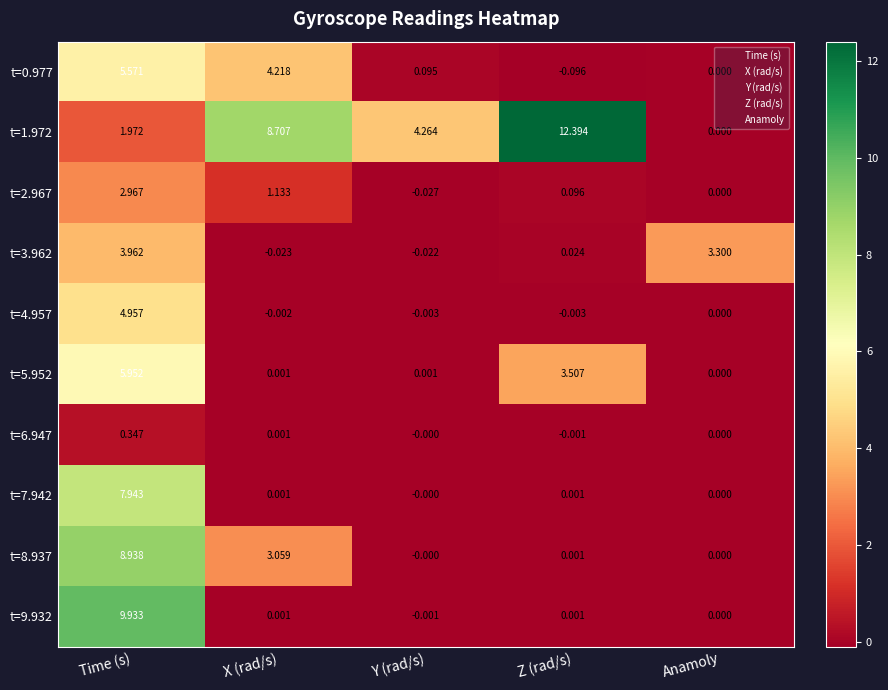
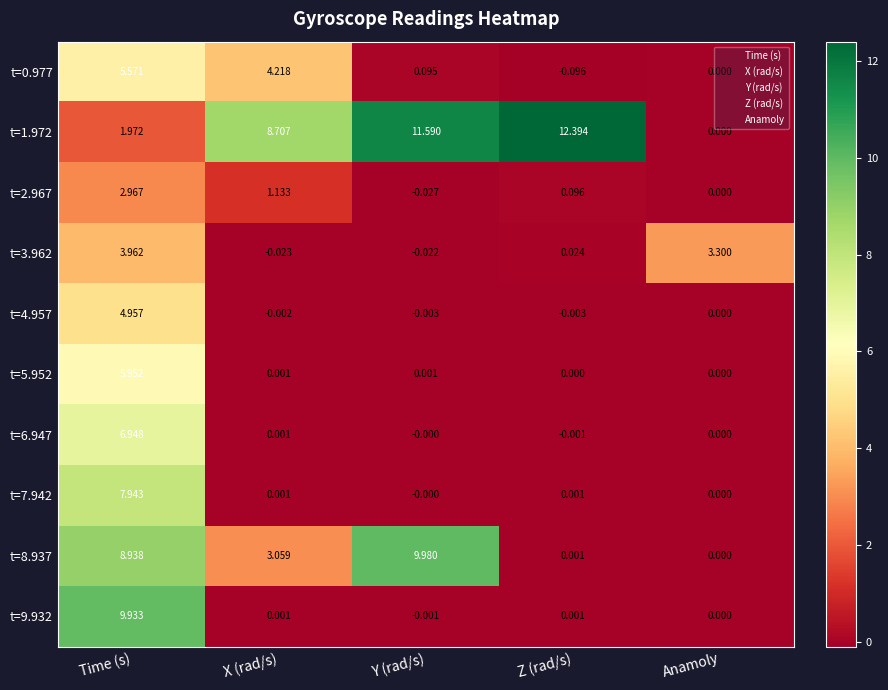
t=1.972, Y (rad/s): 4.264 -> 11.590
t=5.952, Z (rad/s): 3.507 -> 0.000
t=6.947, Time (s): 0.347 -> 6.948
t=8.937, Y (rad/s): -0.000 -> 9.980
